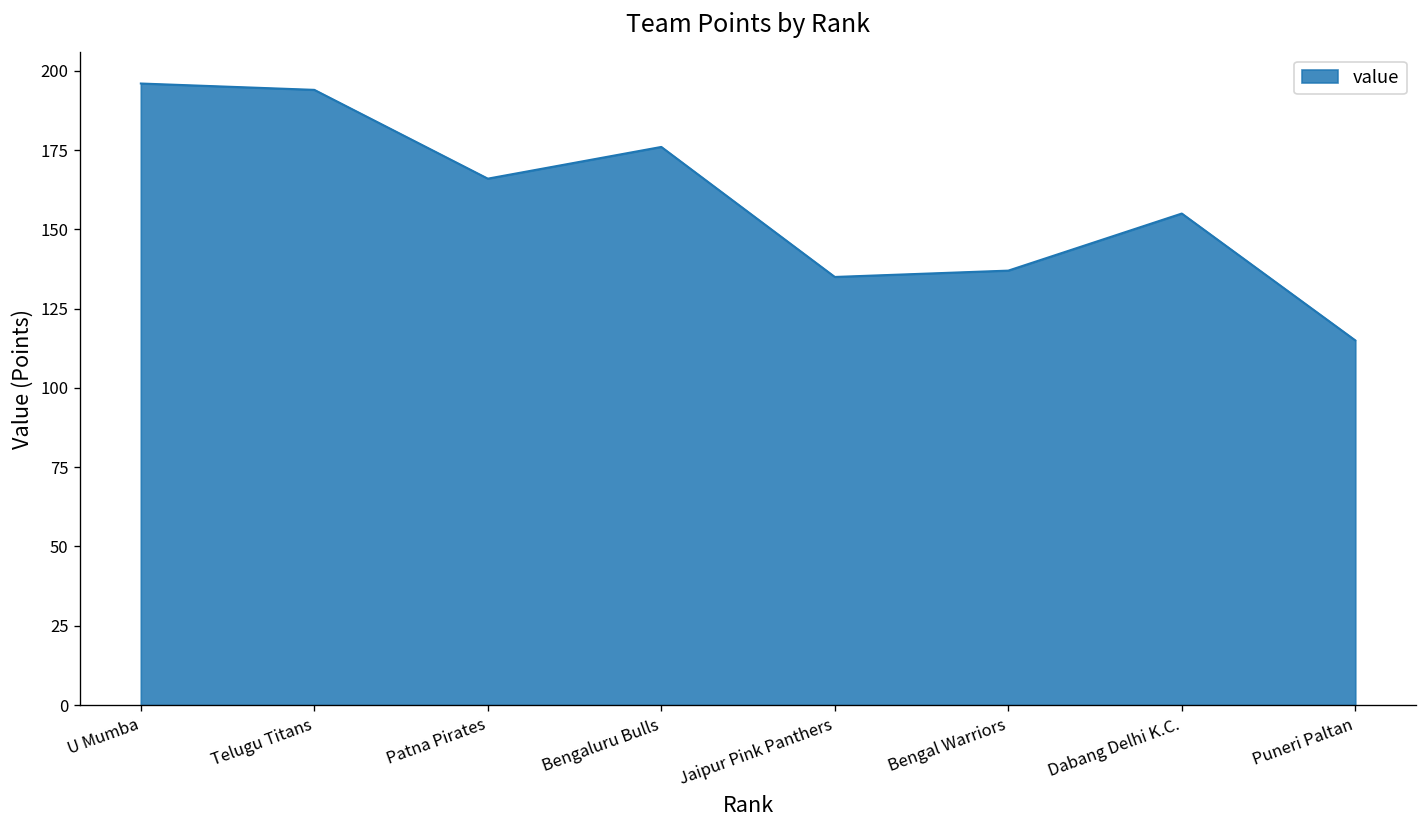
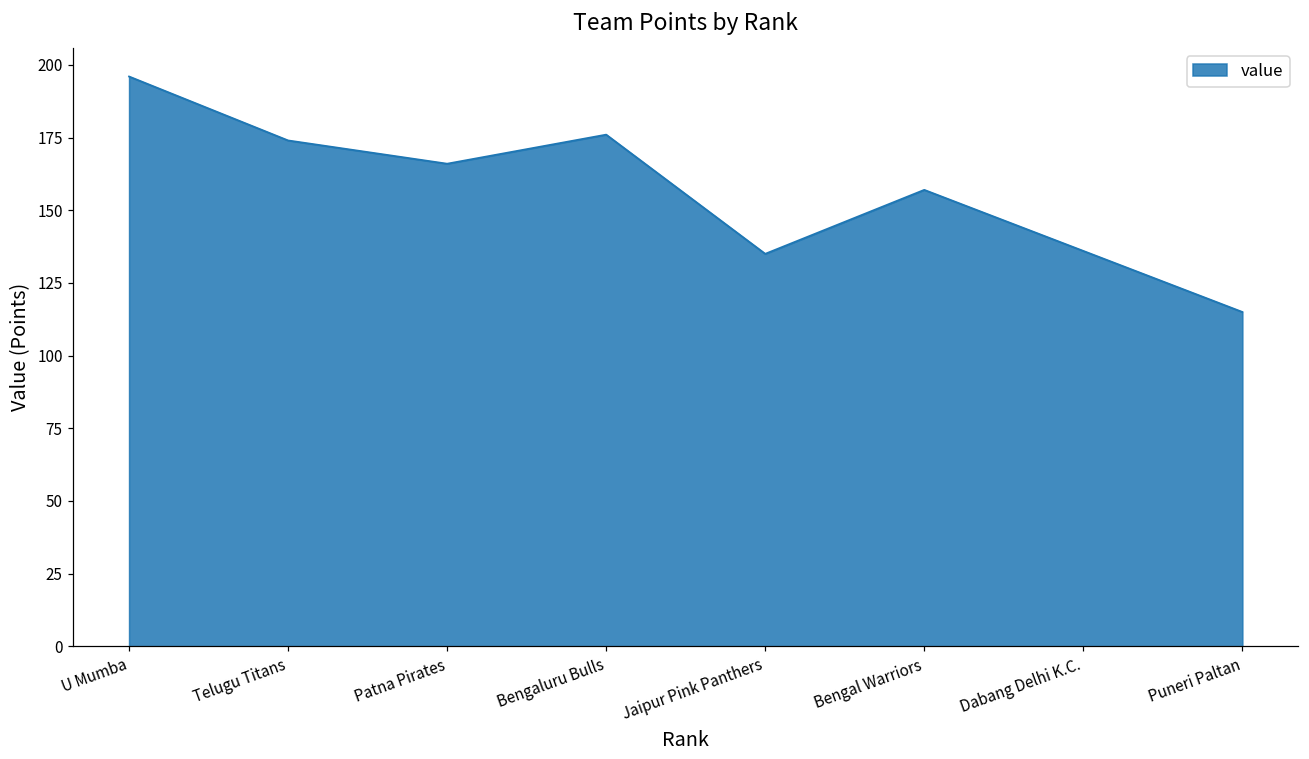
Telugu Titans: 194 -> 174
Bengal Warriors: 137 -> 157
Dabang Delhi K.C.: 155 -> 136
